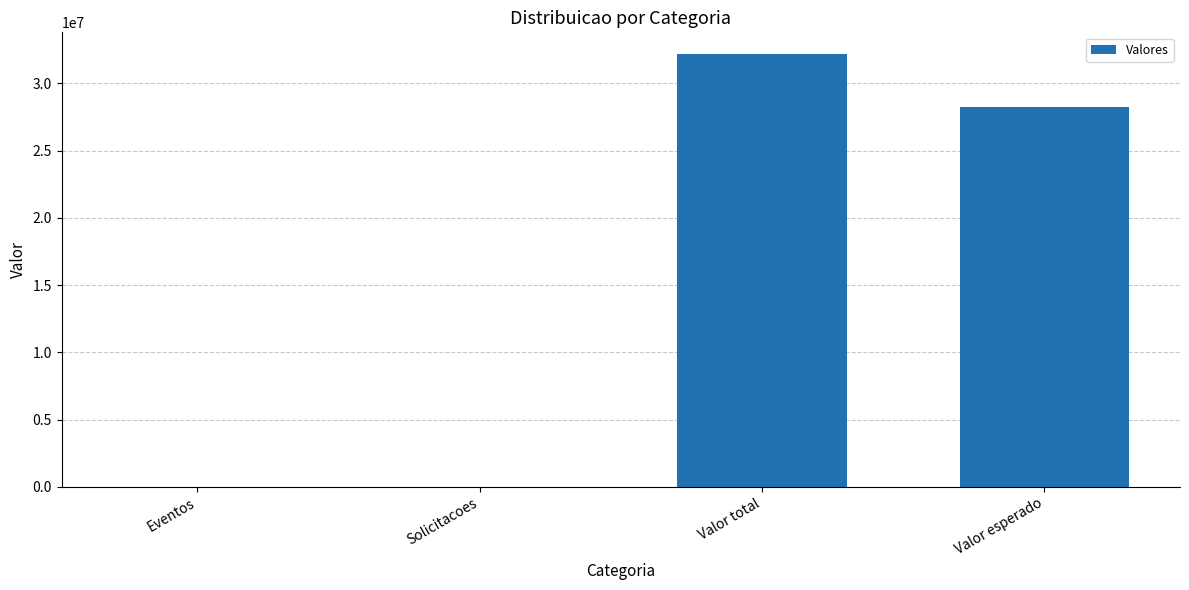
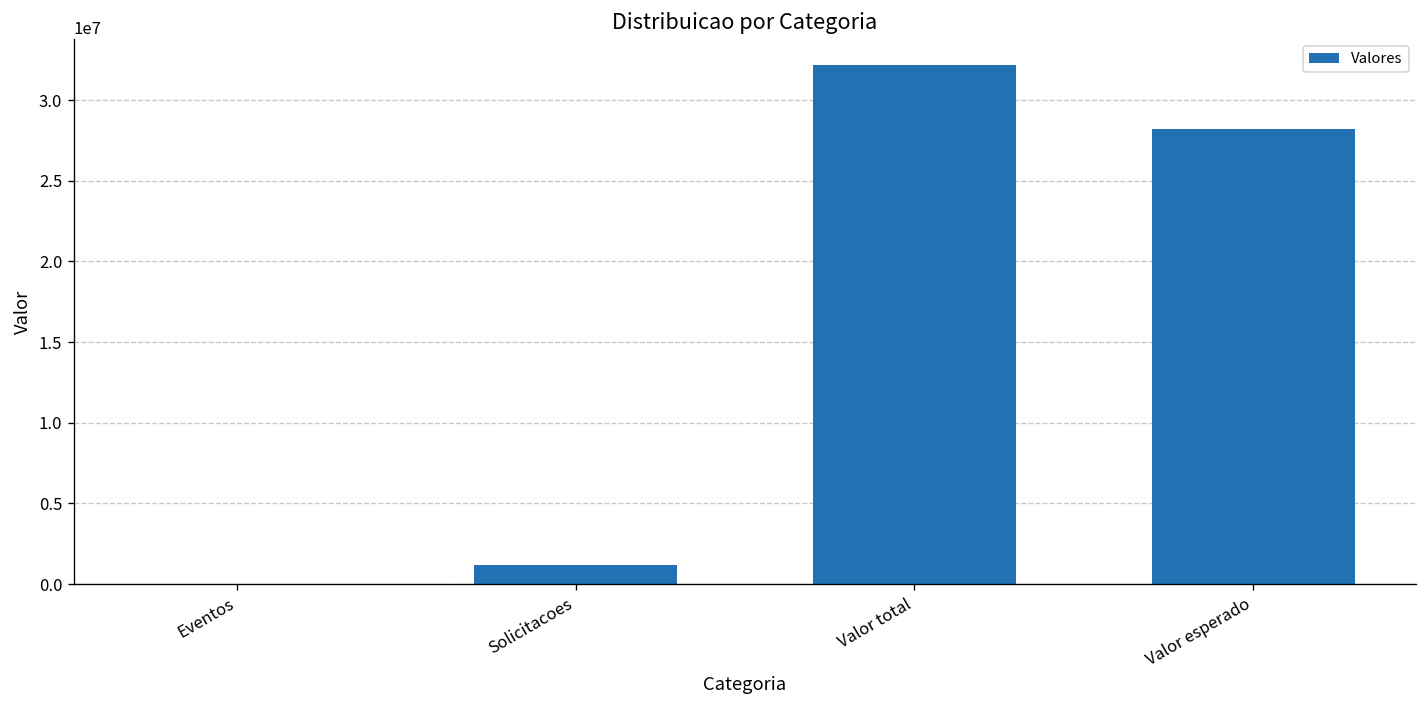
Solicitacoes: 0 -> 1200000
